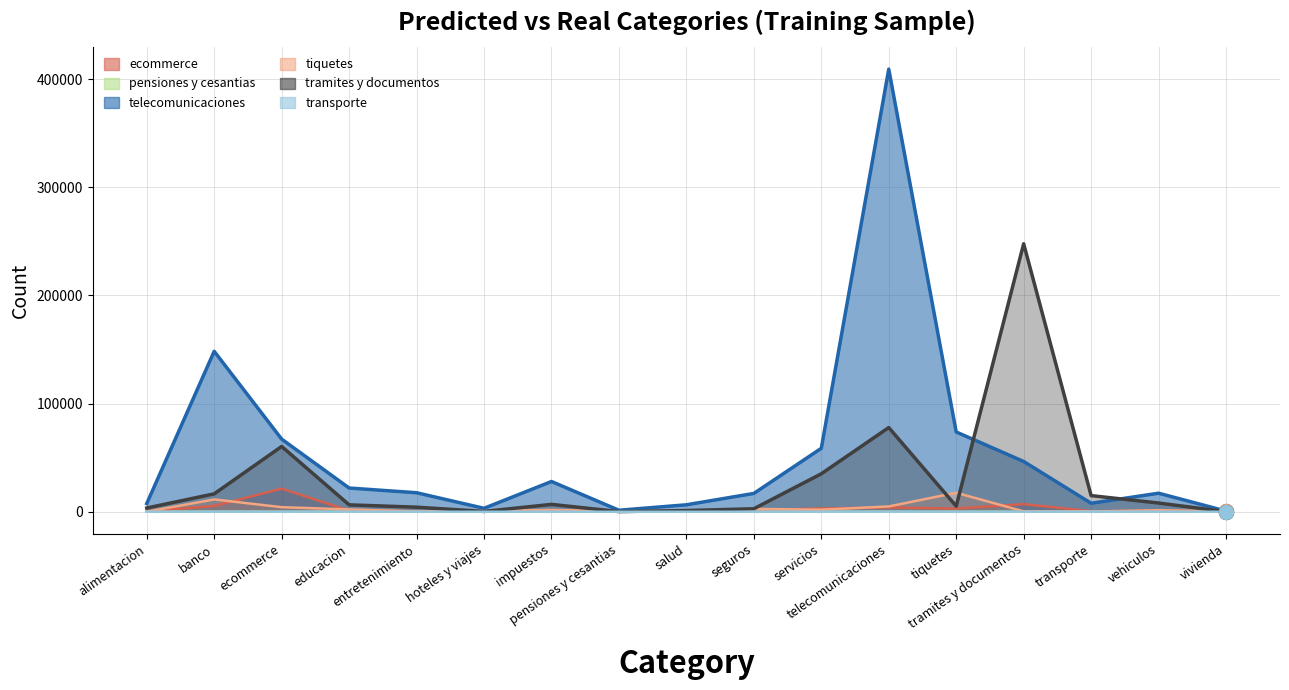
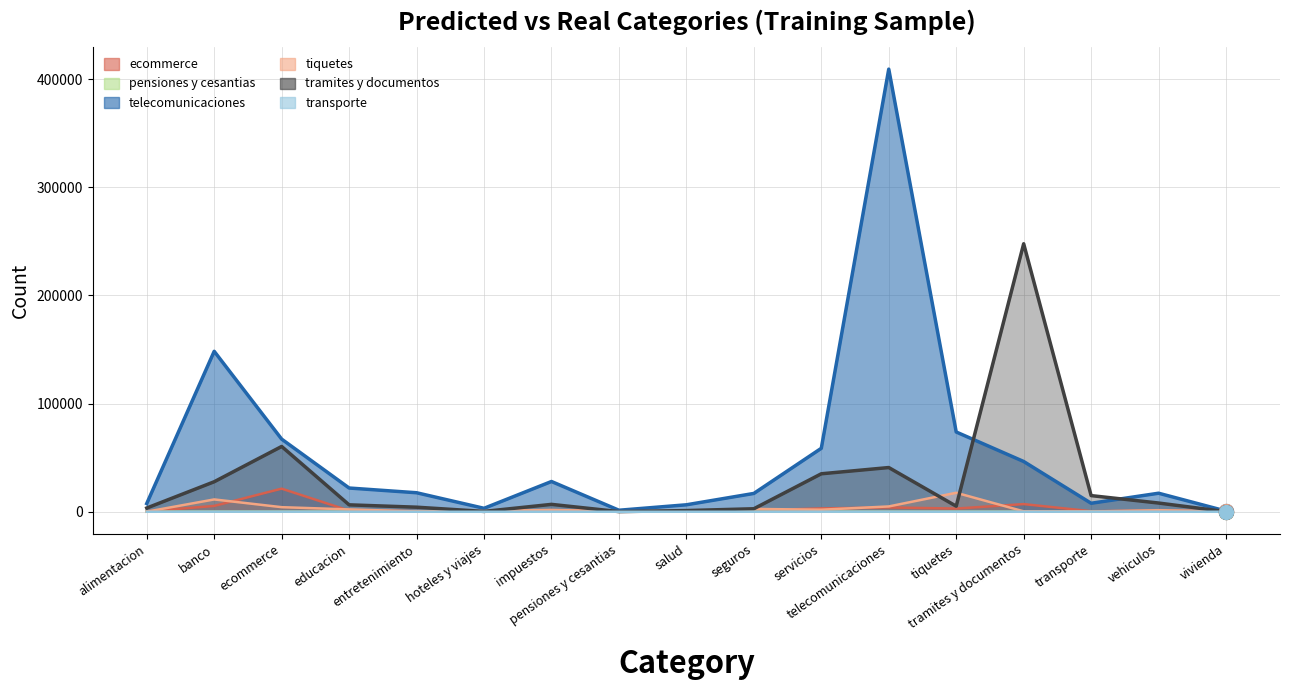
tramites y documentos, banco: 17000 -> 28000
tramites y documentos, telecomunicaciones: 78000 -> 41000
